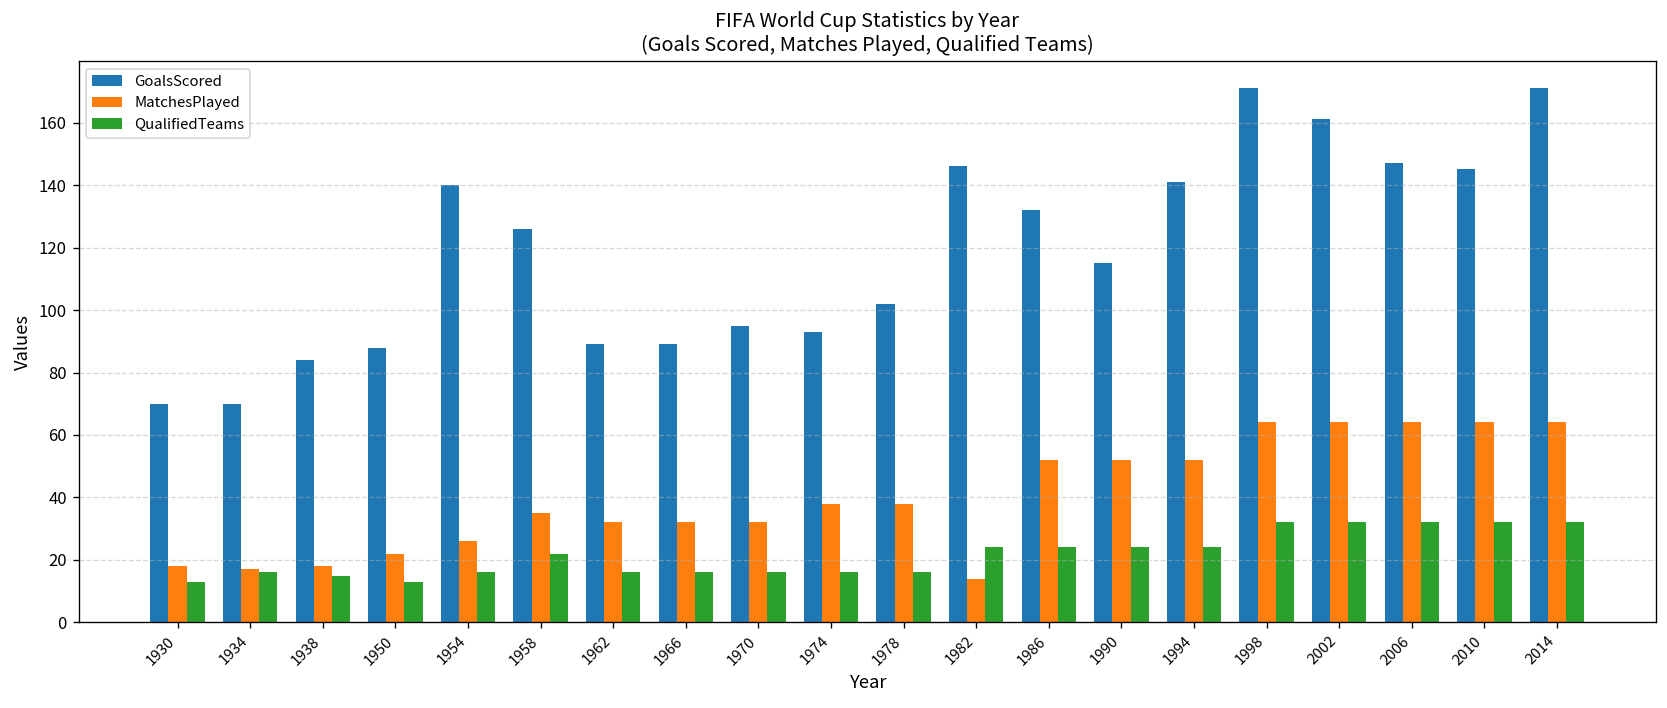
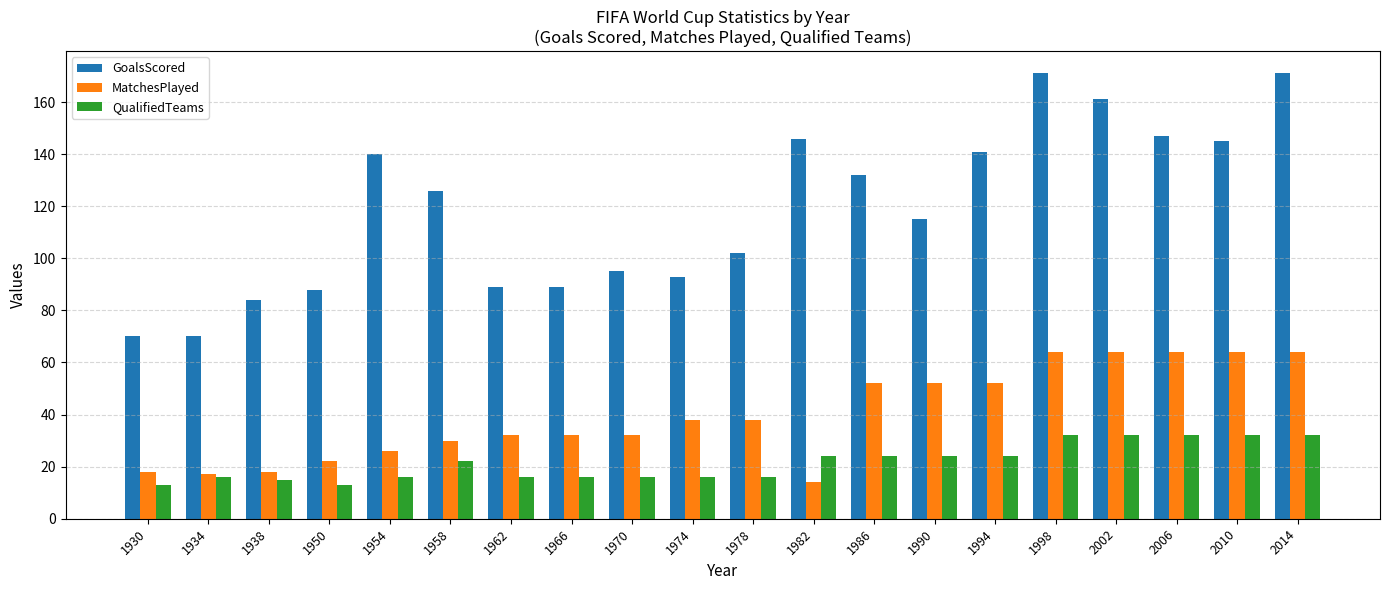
MatchesPlayed, 1958: 35 -> 30
